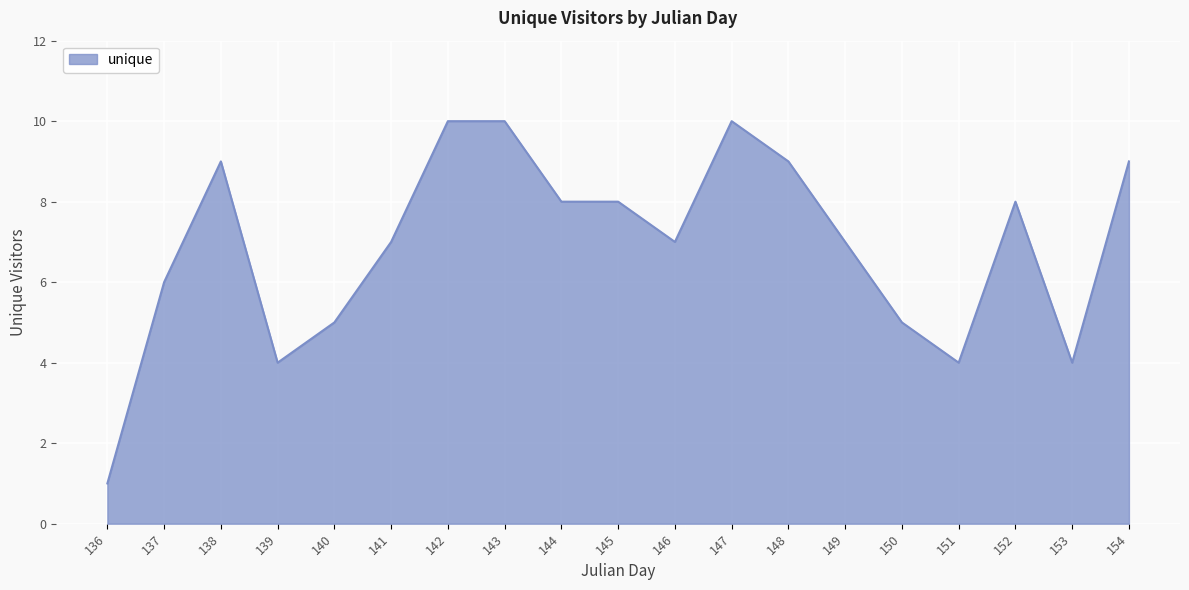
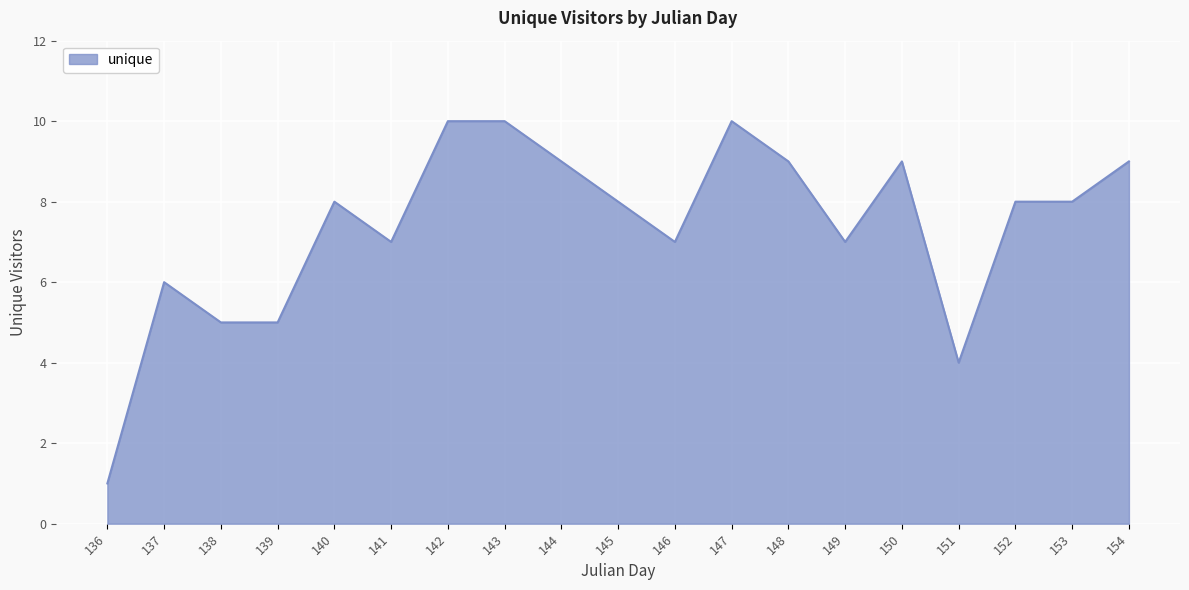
138: 9 -> 5
139: 4 -> 5
140: 5 -> 8
144: 8 -> 9
150: 5 -> 9
153: 4 -> 8
